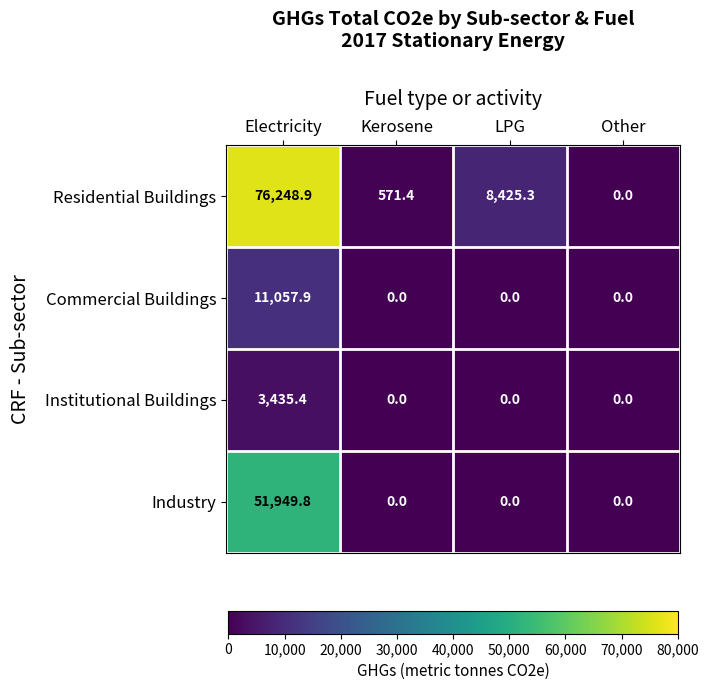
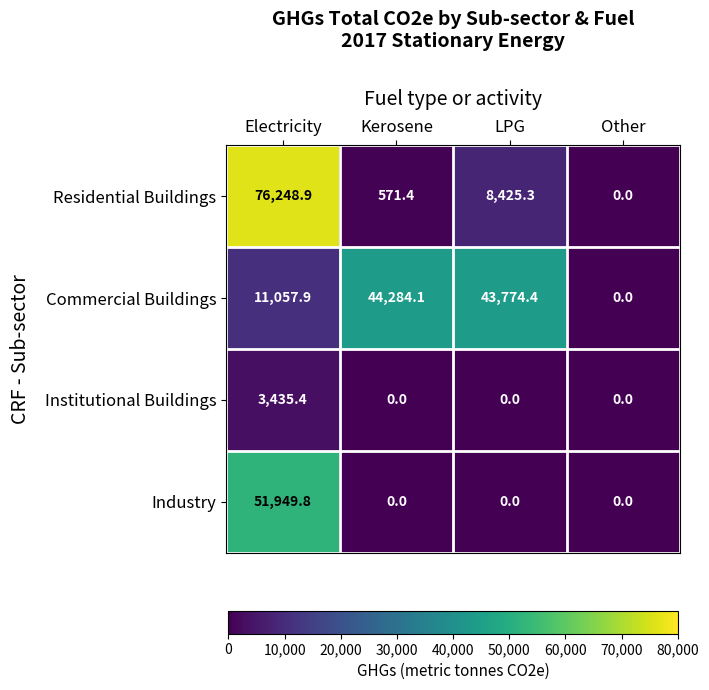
Commercial Buildings, Kerosene: 0.0 -> 44,284.1
Commercial Buildings, LPG: 0.0 -> 43,774.4
